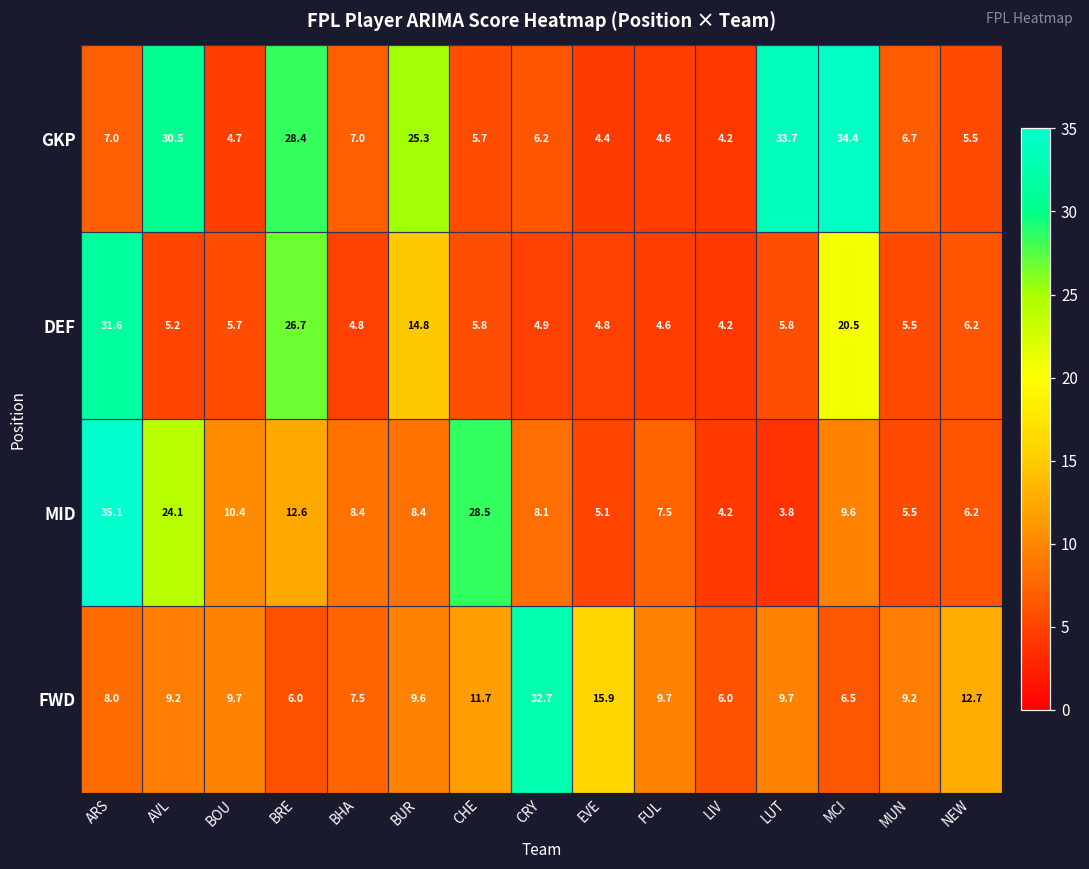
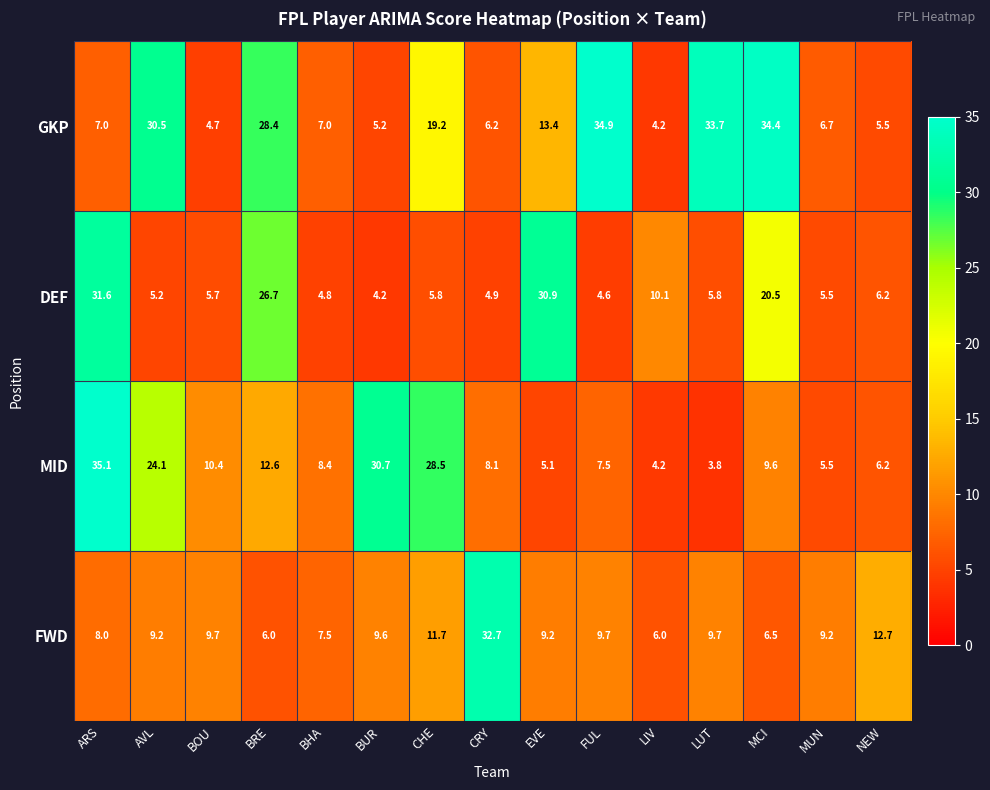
GKP, BUR: 25.3 -> 5.2
GKP, CHE: 5.7 -> 19.2
GKP, EVE: 4.4 -> 13.4
GKP, FUL: 4.6 -> 34.9
DEF, BUR: 14.8 -> 4.2
DEF, EVE: 4.8 -> 30.9
DEF, LIV: 4.2 -> 10.1
MID, BUR: 8.4 -> 30.7
FWD, EVE: 15.9 -> 9.2
